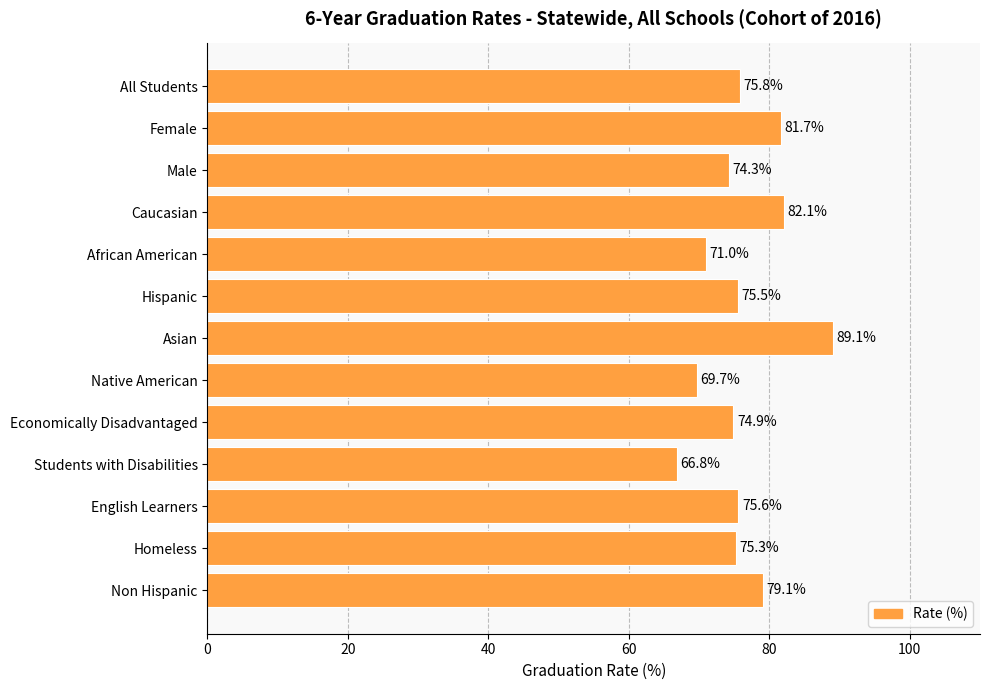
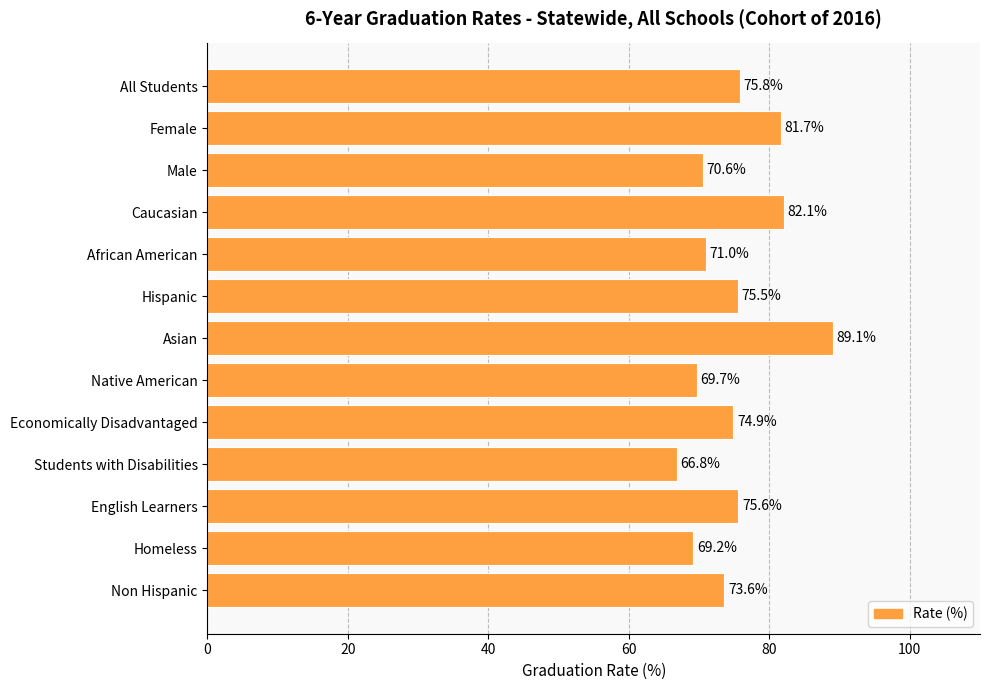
Male: 74.3% -> 70.6%
Homeless: 75.3% -> 69.2%
Non Hispanic: 79.1% -> 73.6%
